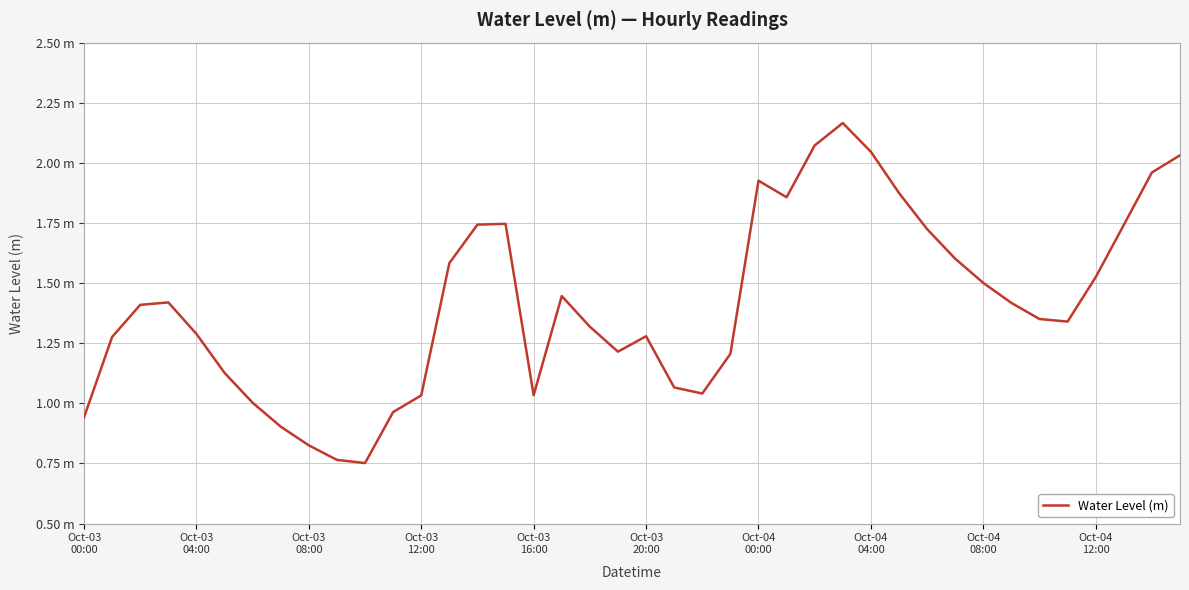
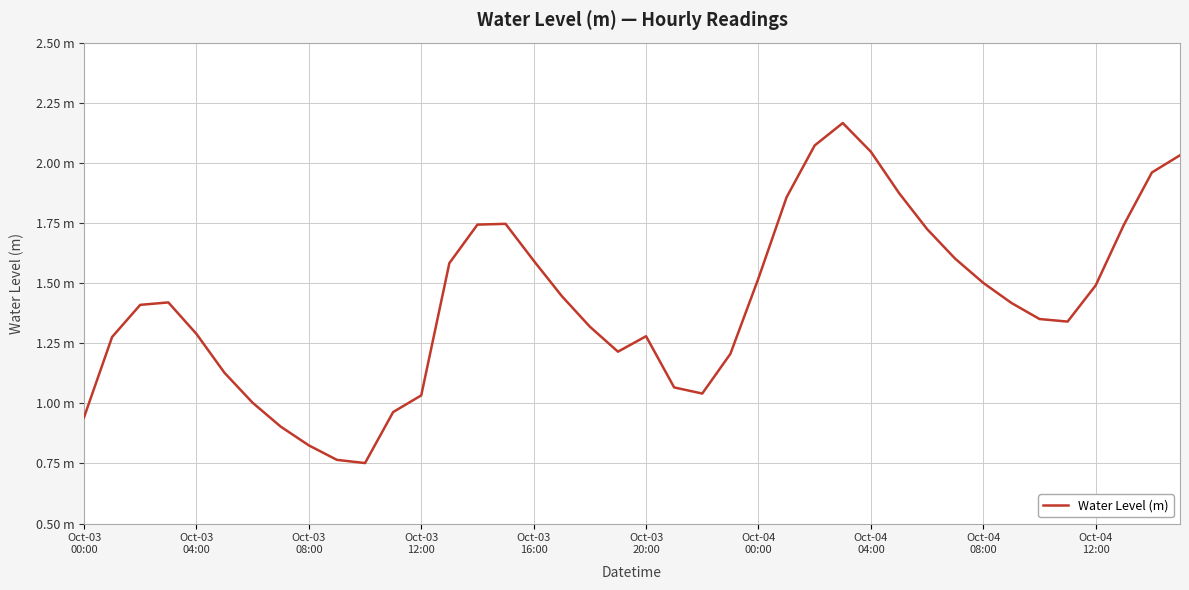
Oct-03 16:00: 1.03 m -> 1.59 m
Oct-04 00:00: 1.93 m -> 1.52 m
Oct-04 12:00: 1.52 m -> 1.49 m
